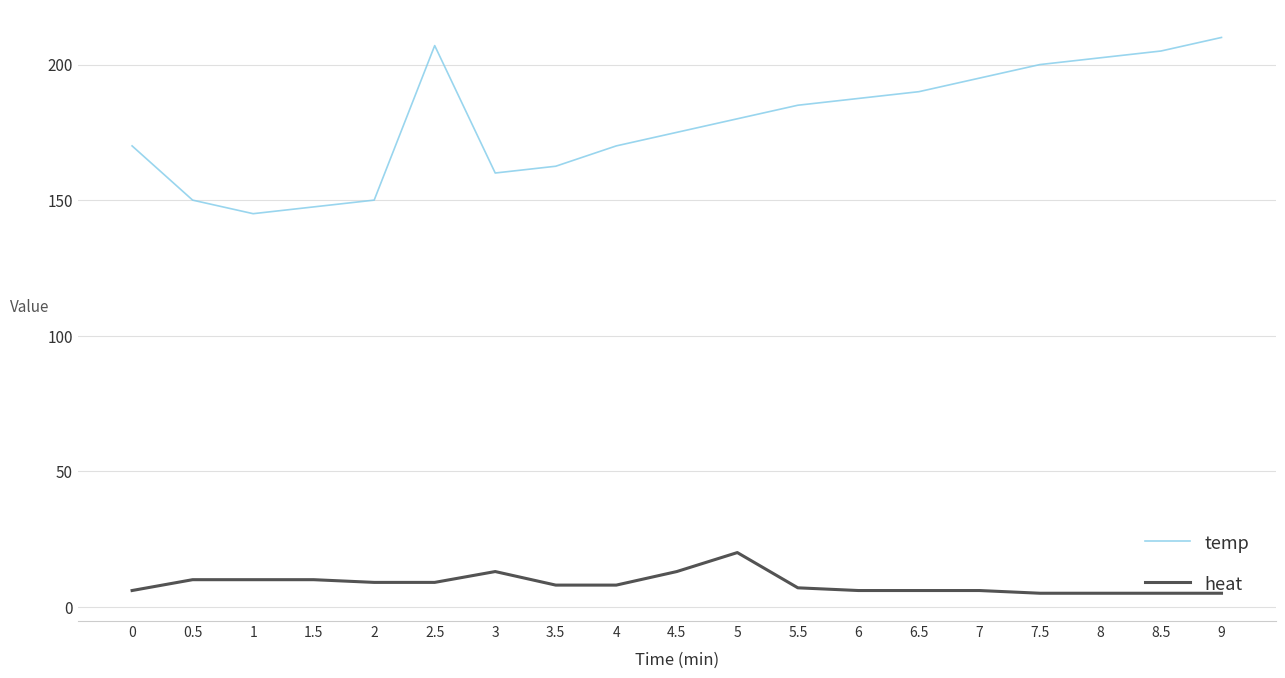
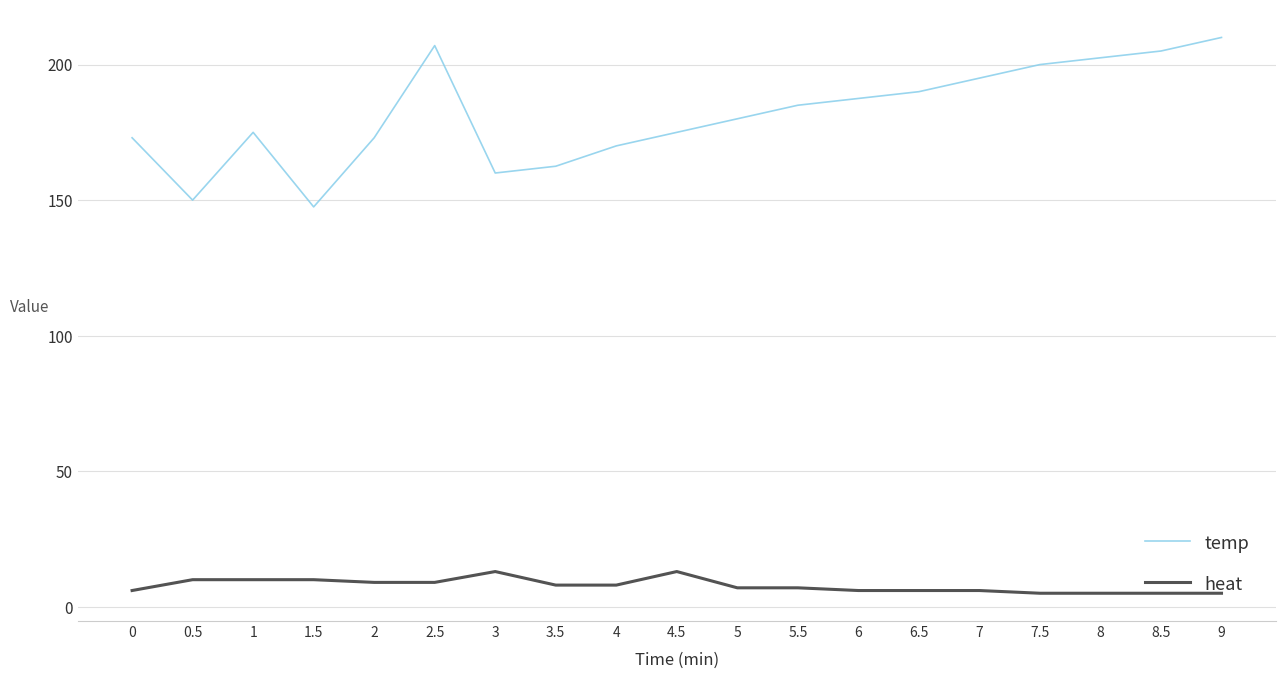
temp, 0: 170 -> 173
temp, 1: 145 -> 175
temp, 2: 150 -> 173
heat, 5: 20 -> 7
